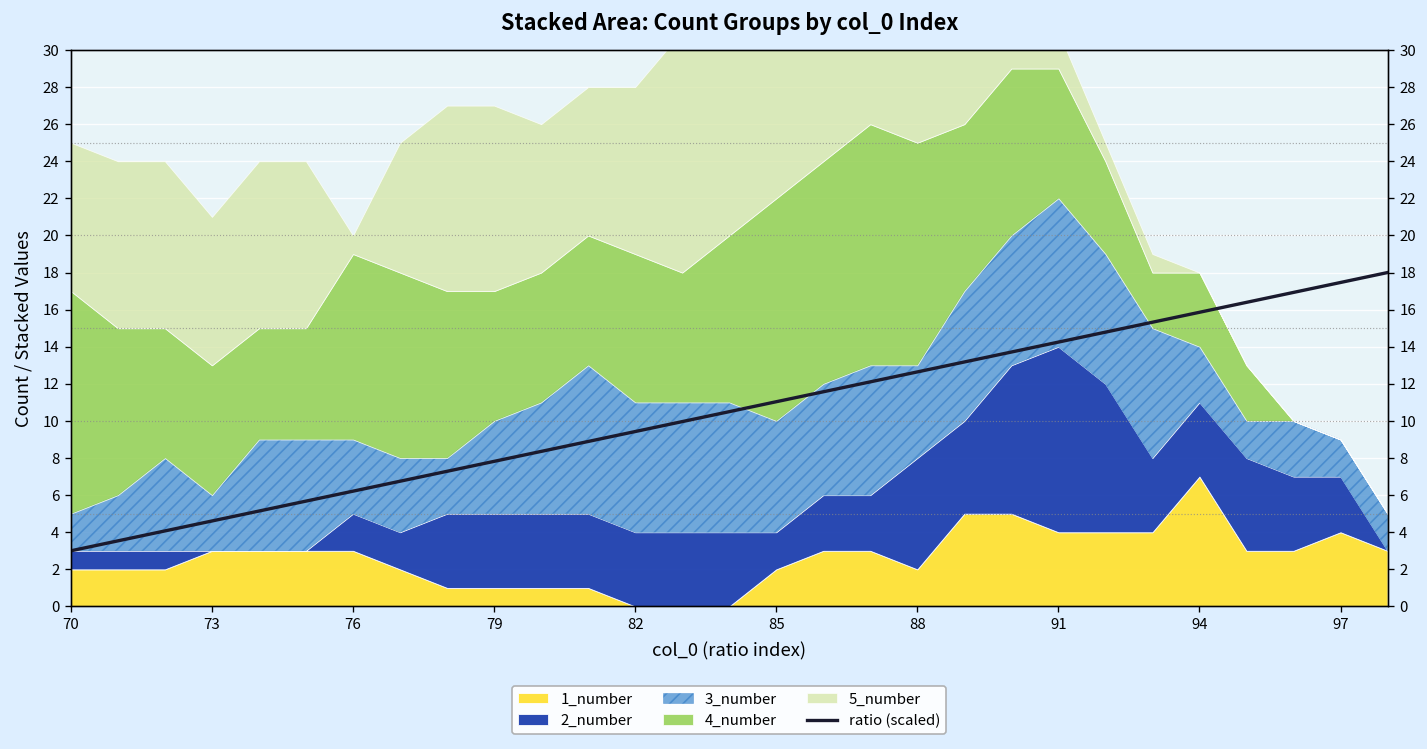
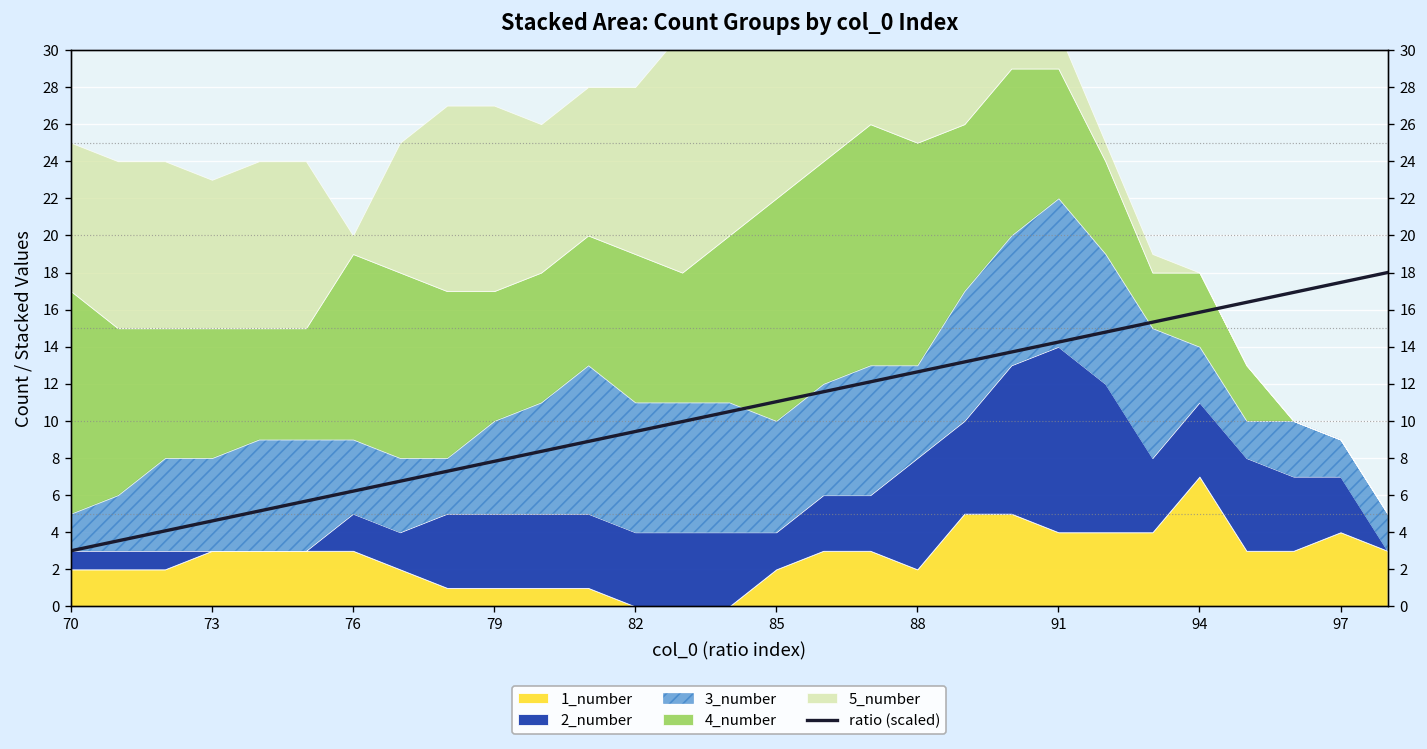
3_number, 73: 3 -> 5
